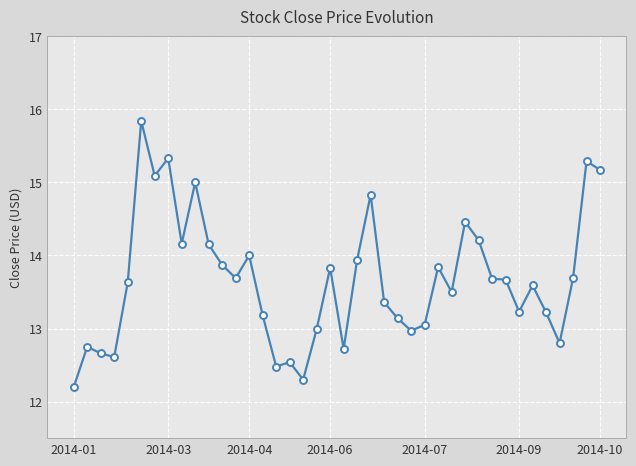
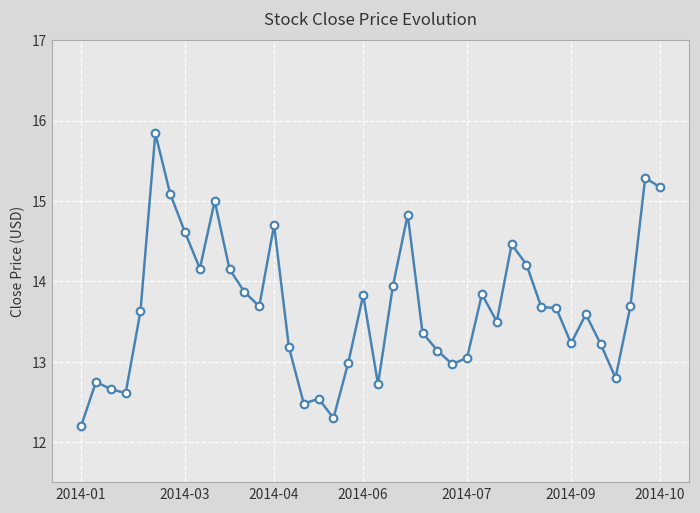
2014-03: 15.3 -> 14.6
2014-04: 14.0 -> 14.7
